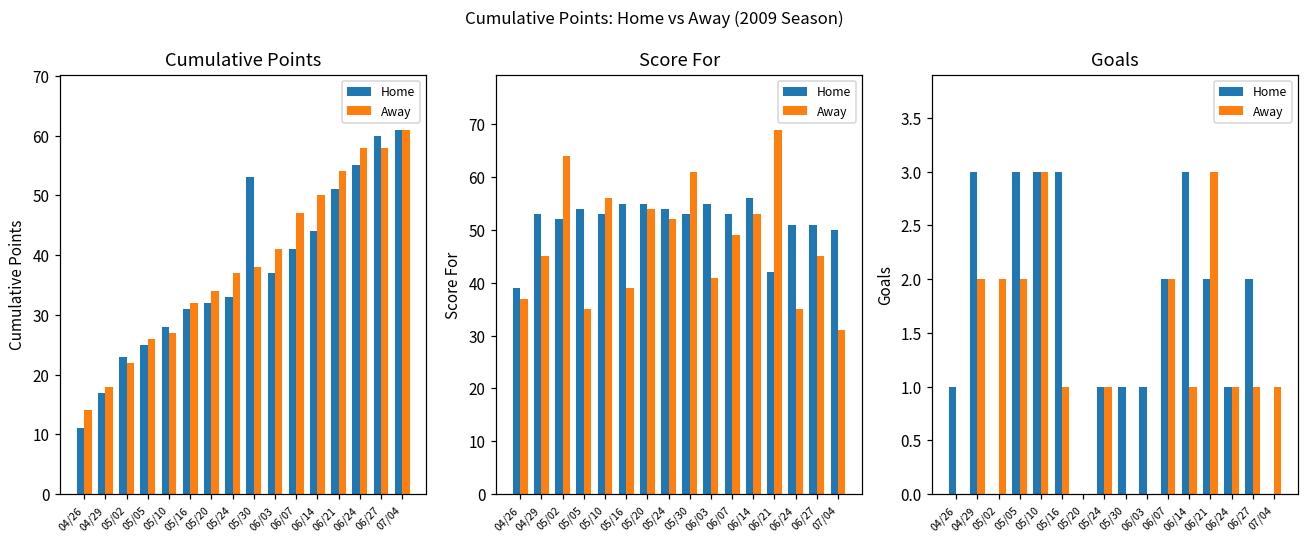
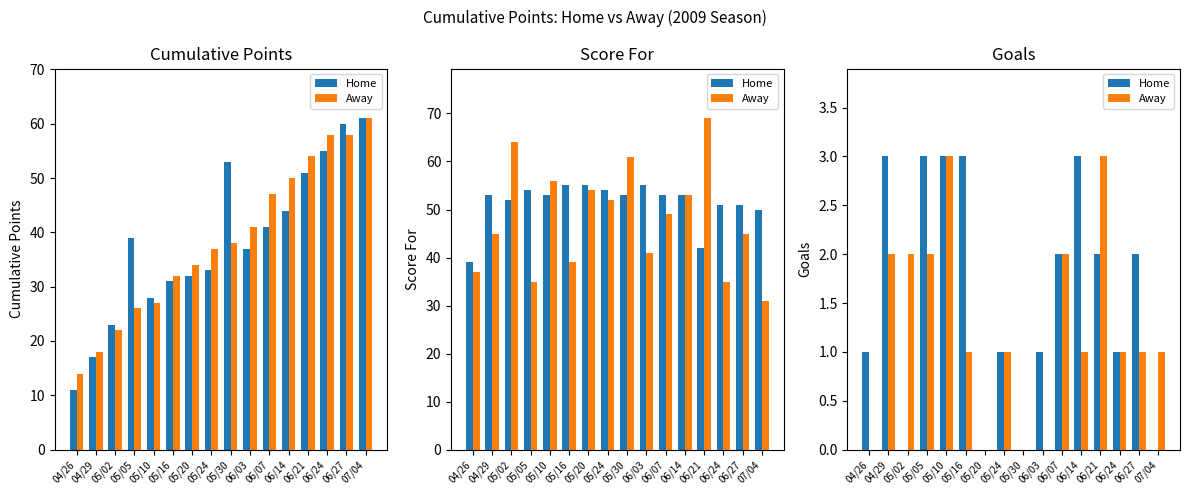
Cumulative Points, Home, 05/05: 25 -> 39
Score For, Home, 06/14: 56 -> 53
Goals, Home, 05/30: 1 -> 0
